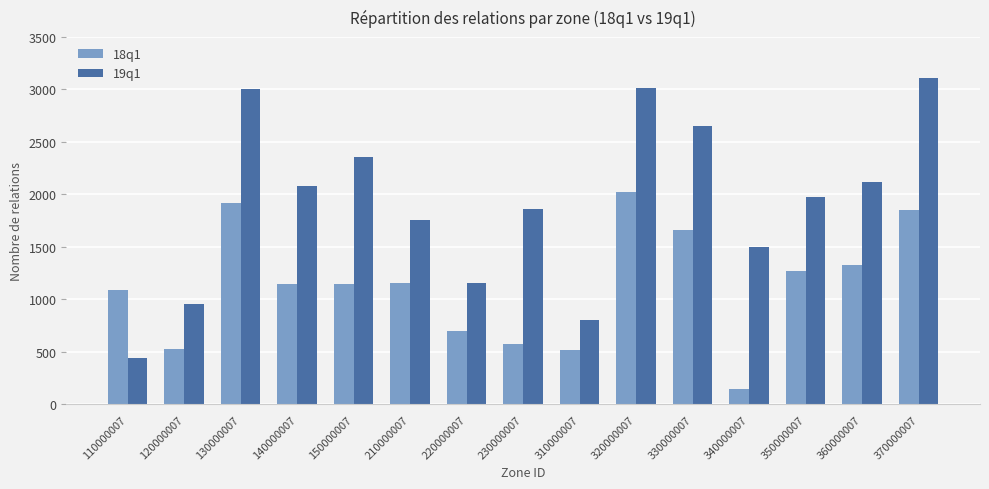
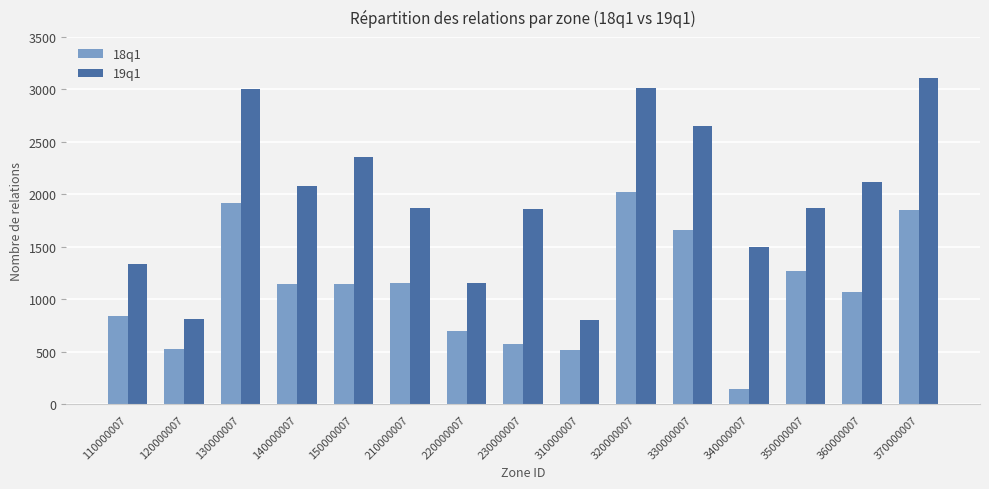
18q1, 110000007: 1090 -> 850
19q1, 110000007: 440 -> 1340
19q1, 120000007: 960 -> 810
19q1, 210000007: 1760 -> 1870
19q1, 350000007: 1970 -> 1870
18q1, 360000007: 1330 -> 1070
